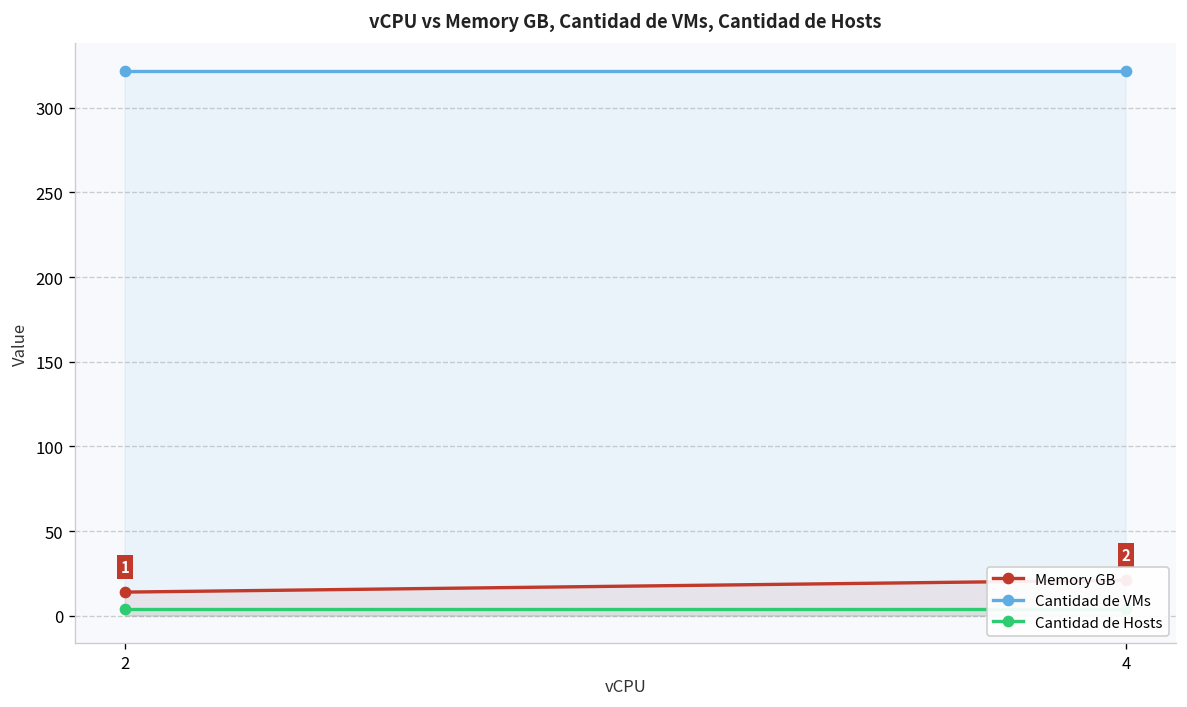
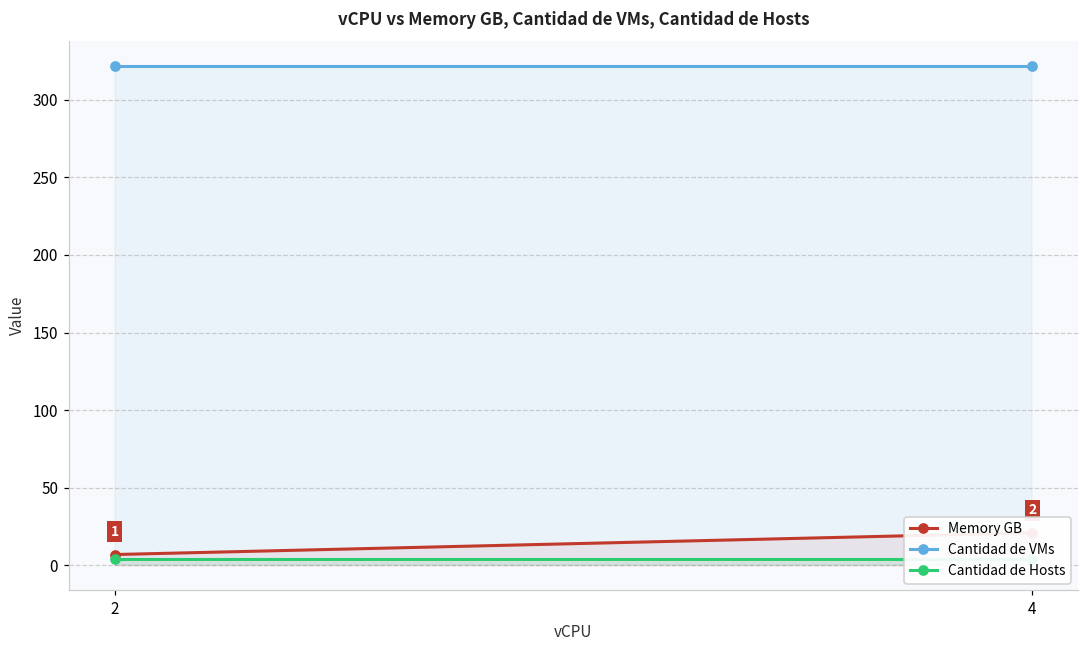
Memory GB, 2: 14 -> 7
